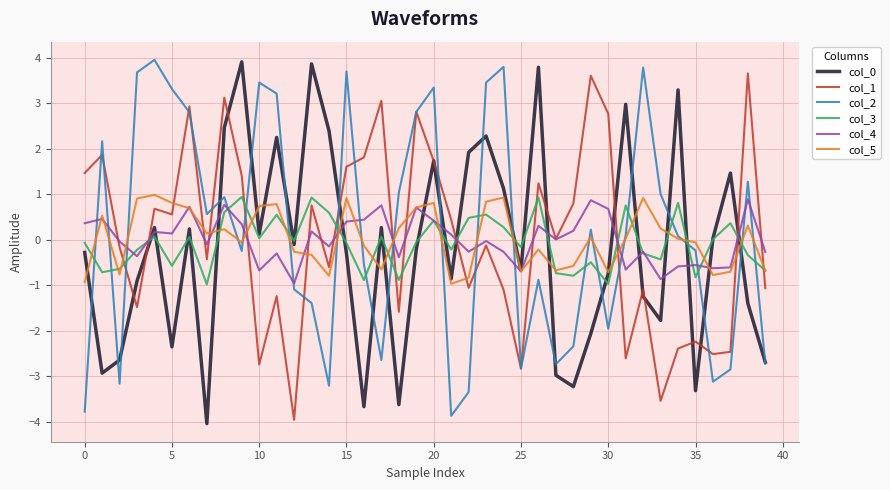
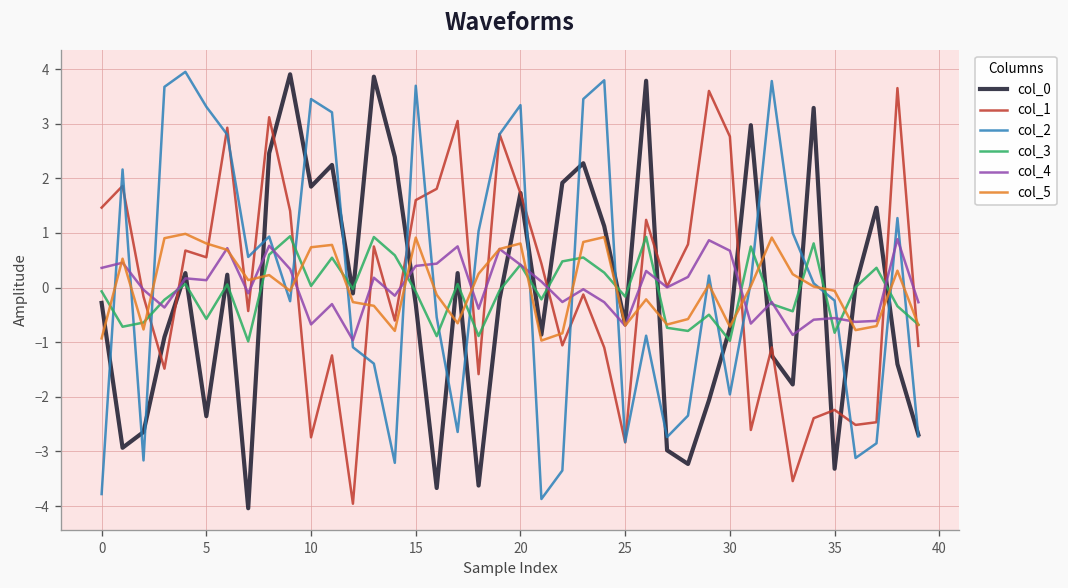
col_0, 10: 0.1 -> 1.8
